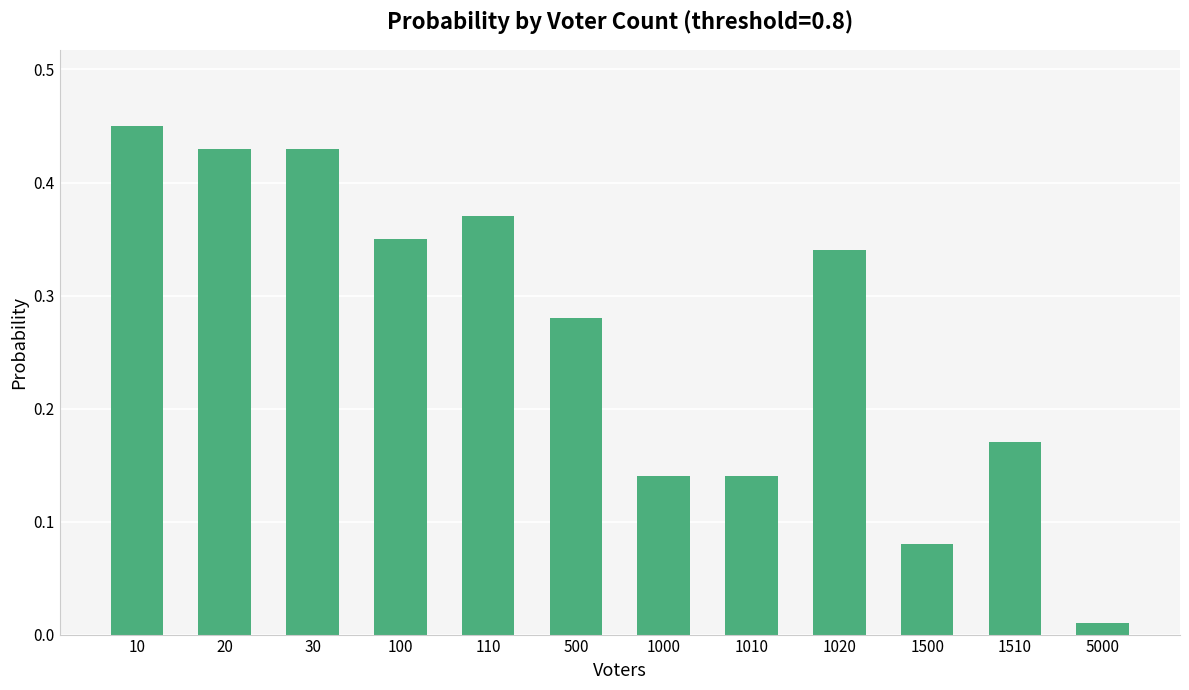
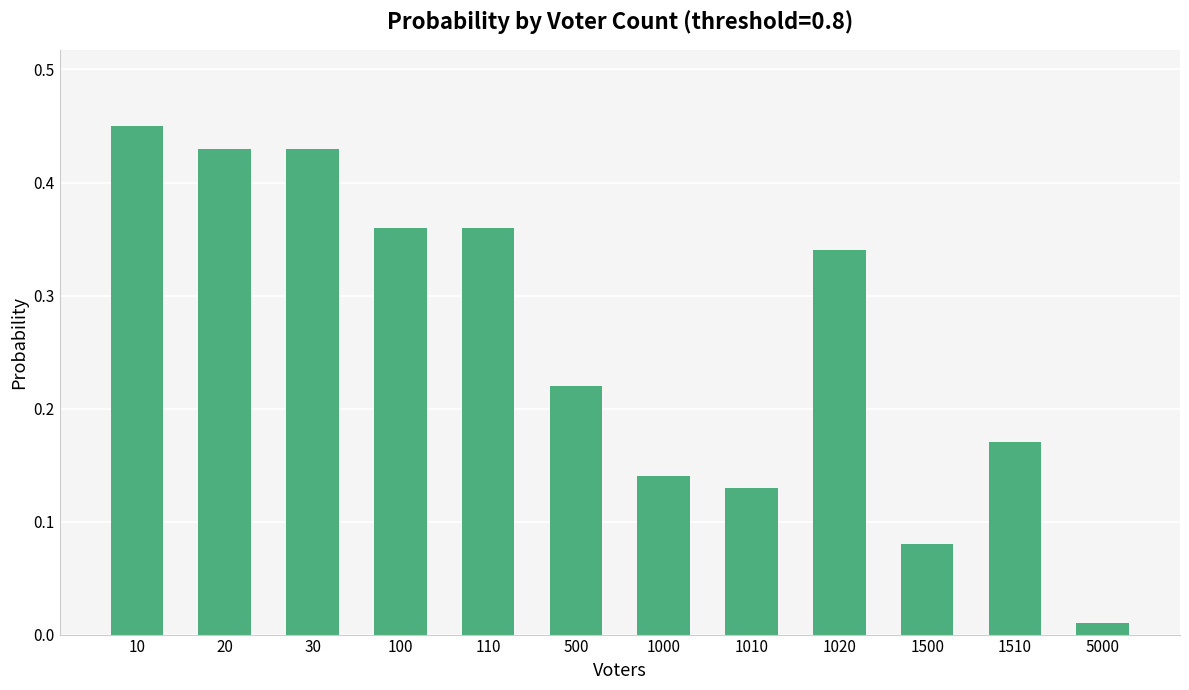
100: 0.35 -> 0.36
110: 0.37 -> 0.36
500: 0.28 -> 0.22
1010: 0.14 -> 0.13
